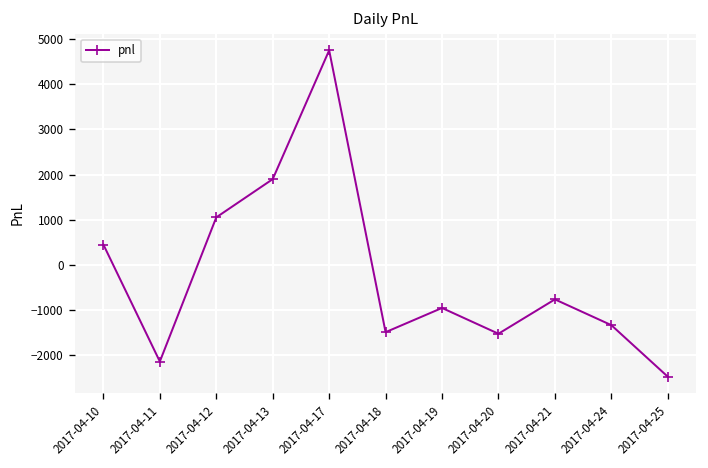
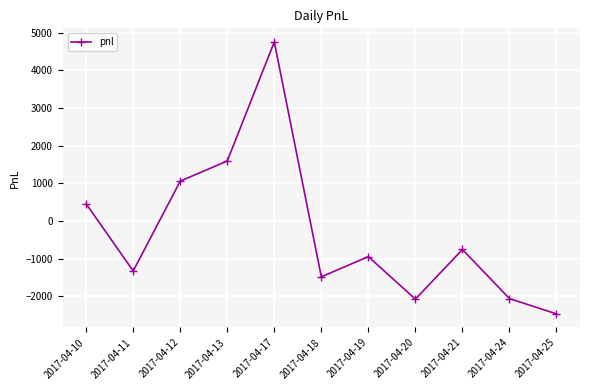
2017-04-11: -2100 -> -1300
2017-04-13: 1900 -> 1600
2017-04-20: -1500 -> -2100
2017-04-24: -1300 -> -2100
